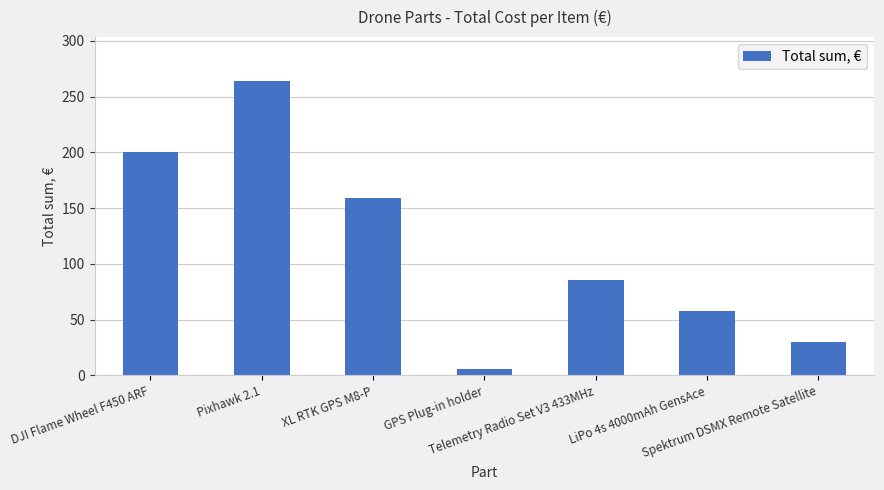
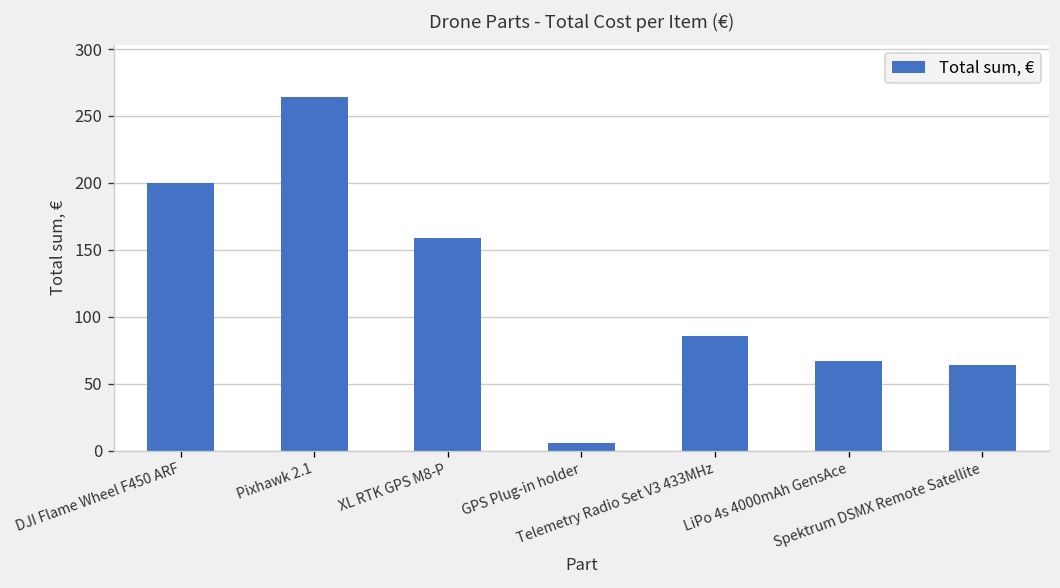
LiPo 4s 4000mAh GensAce: 58 -> 67
Spektrum DSMX Remote Satellite: 30 -> 64
